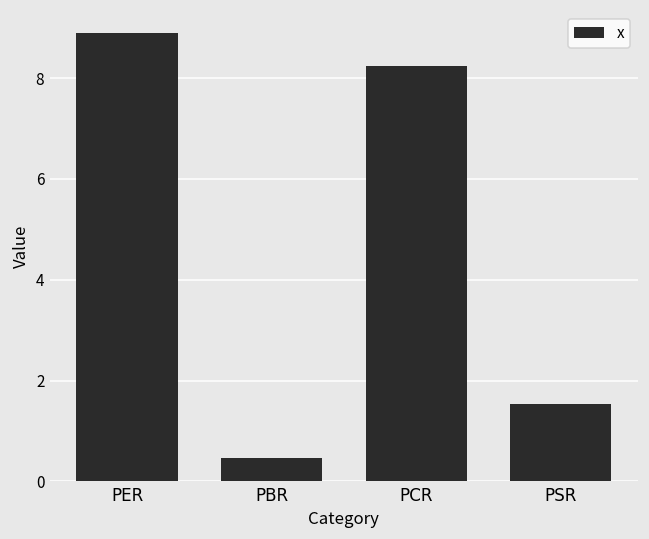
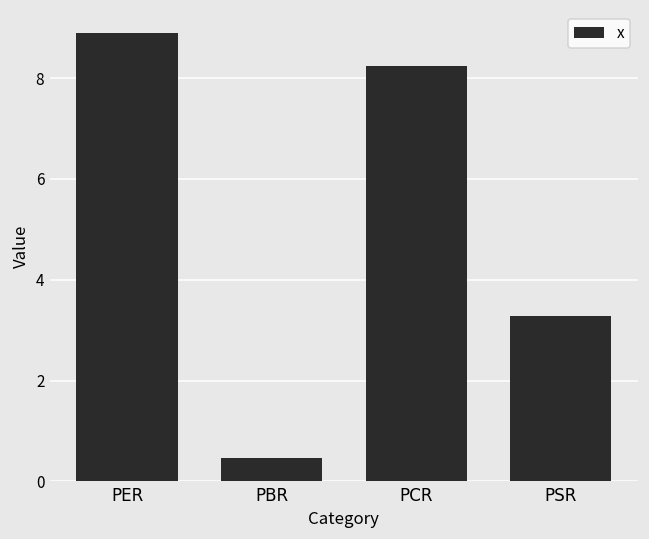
PSR: 1.5 -> 3.3
